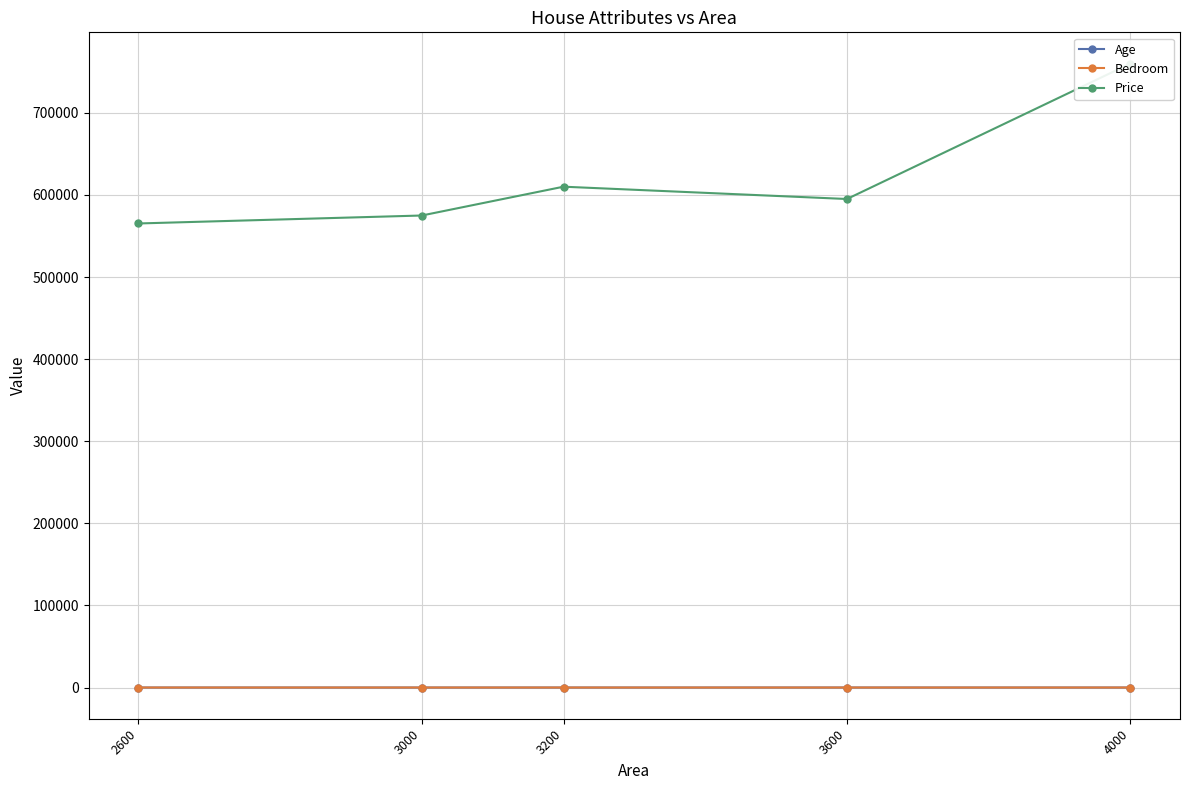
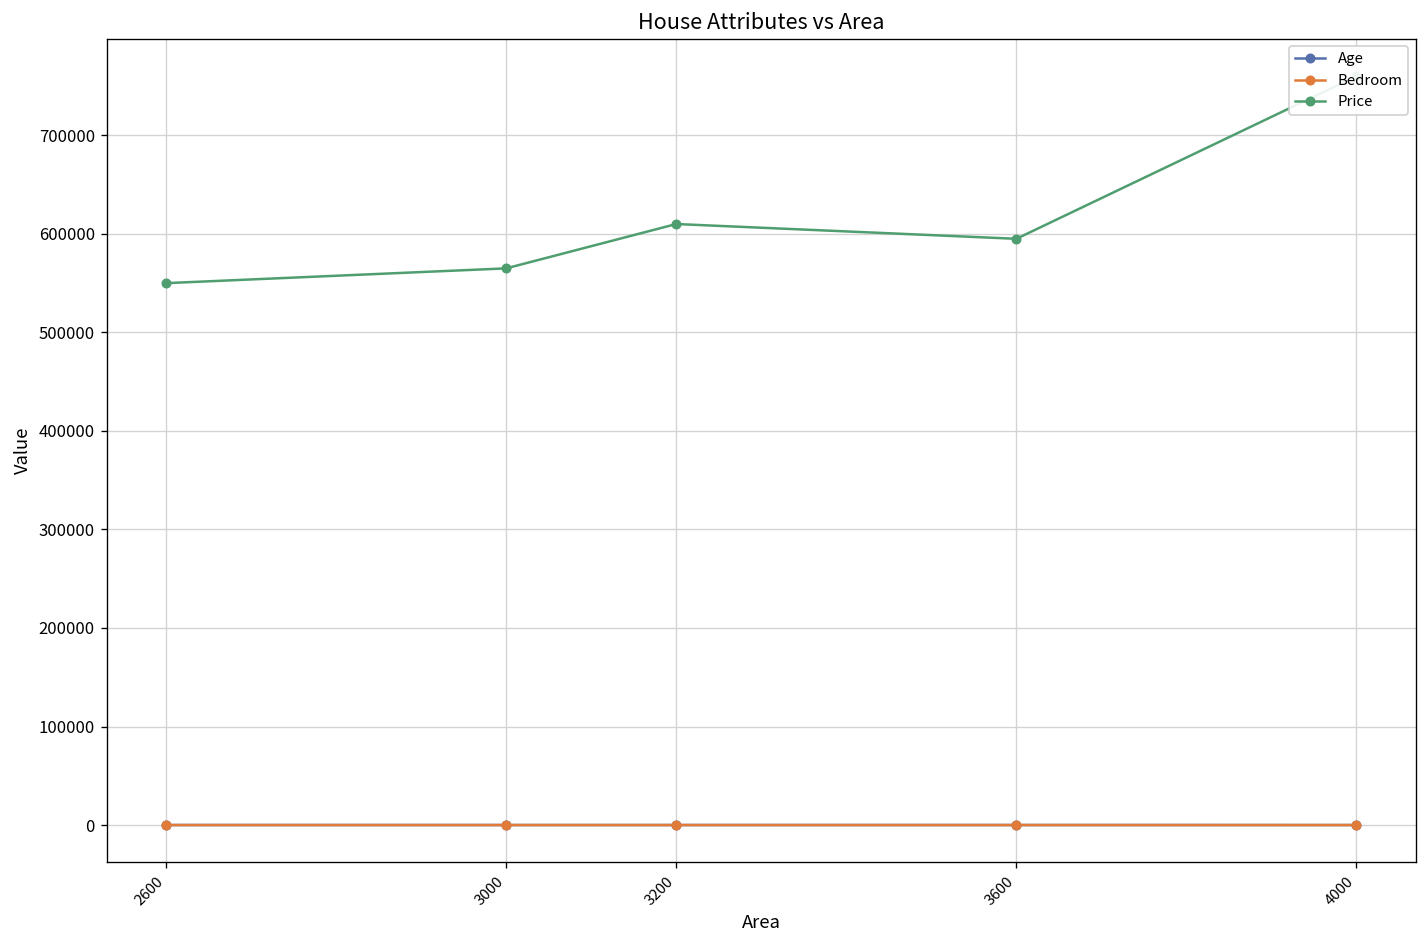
Price, 2600: 570000 -> 550000
Price, 3000: 575000 -> 565000
